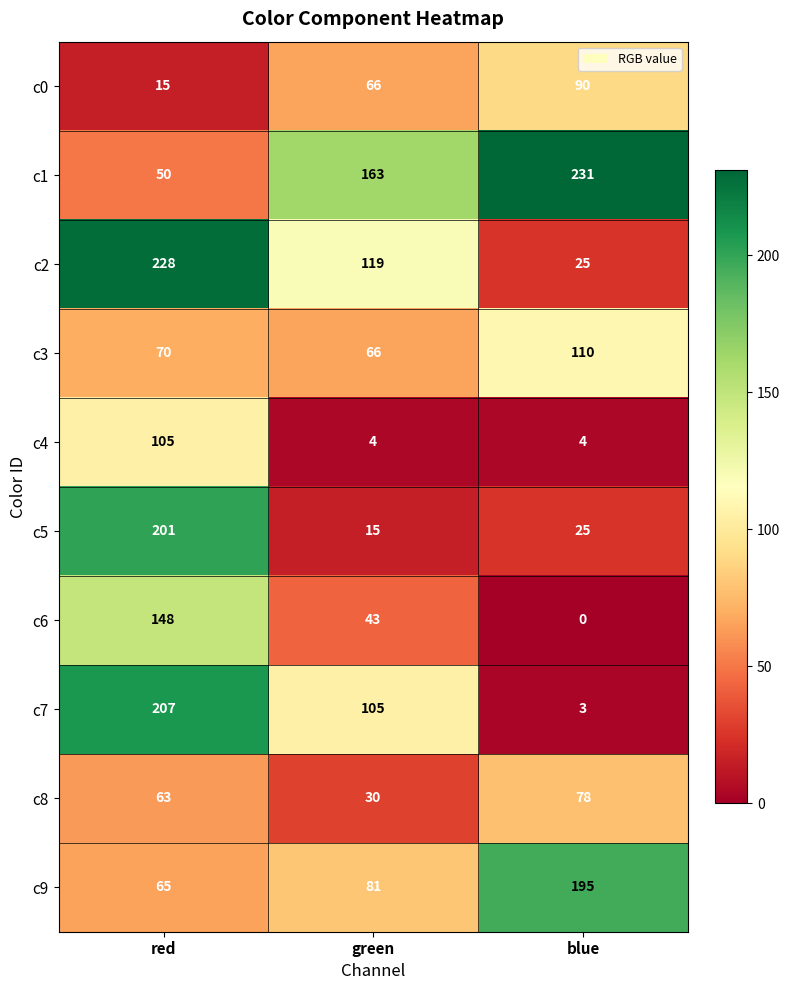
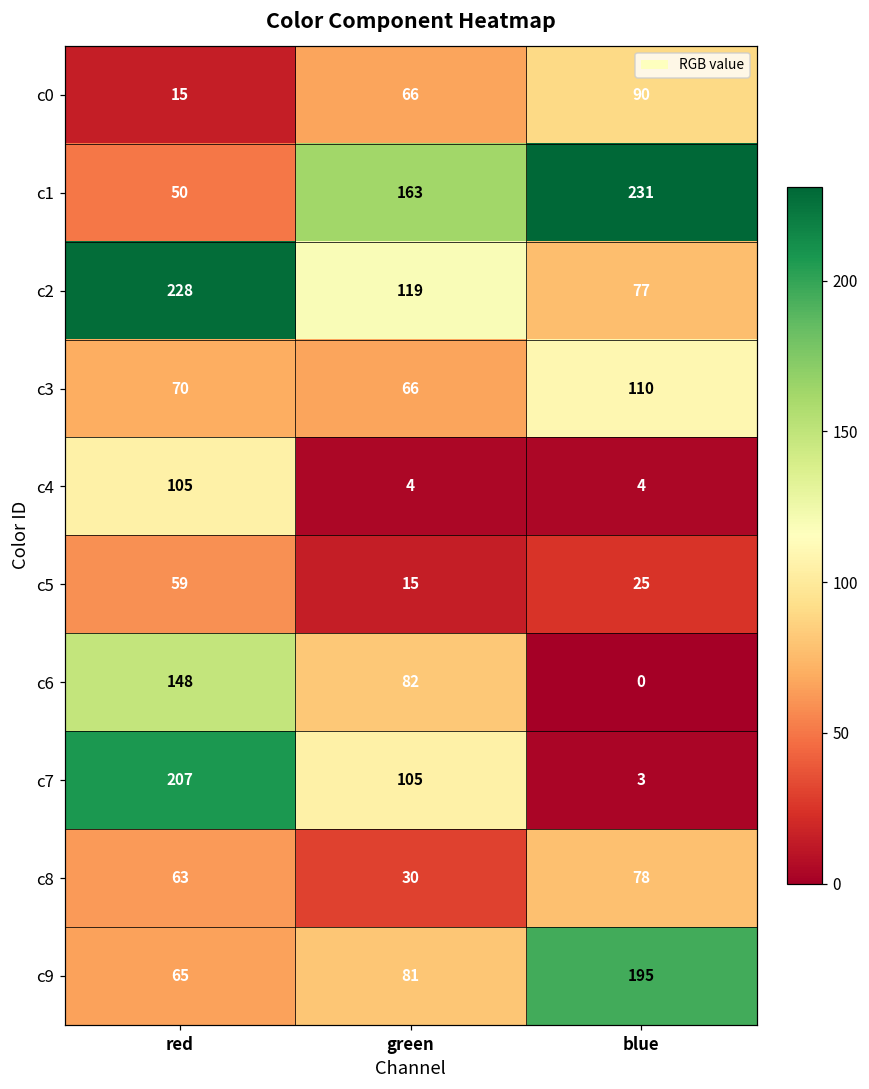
c2, blue: 25 -> 77
c5, red: 201 -> 59
c6, green: 43 -> 82
